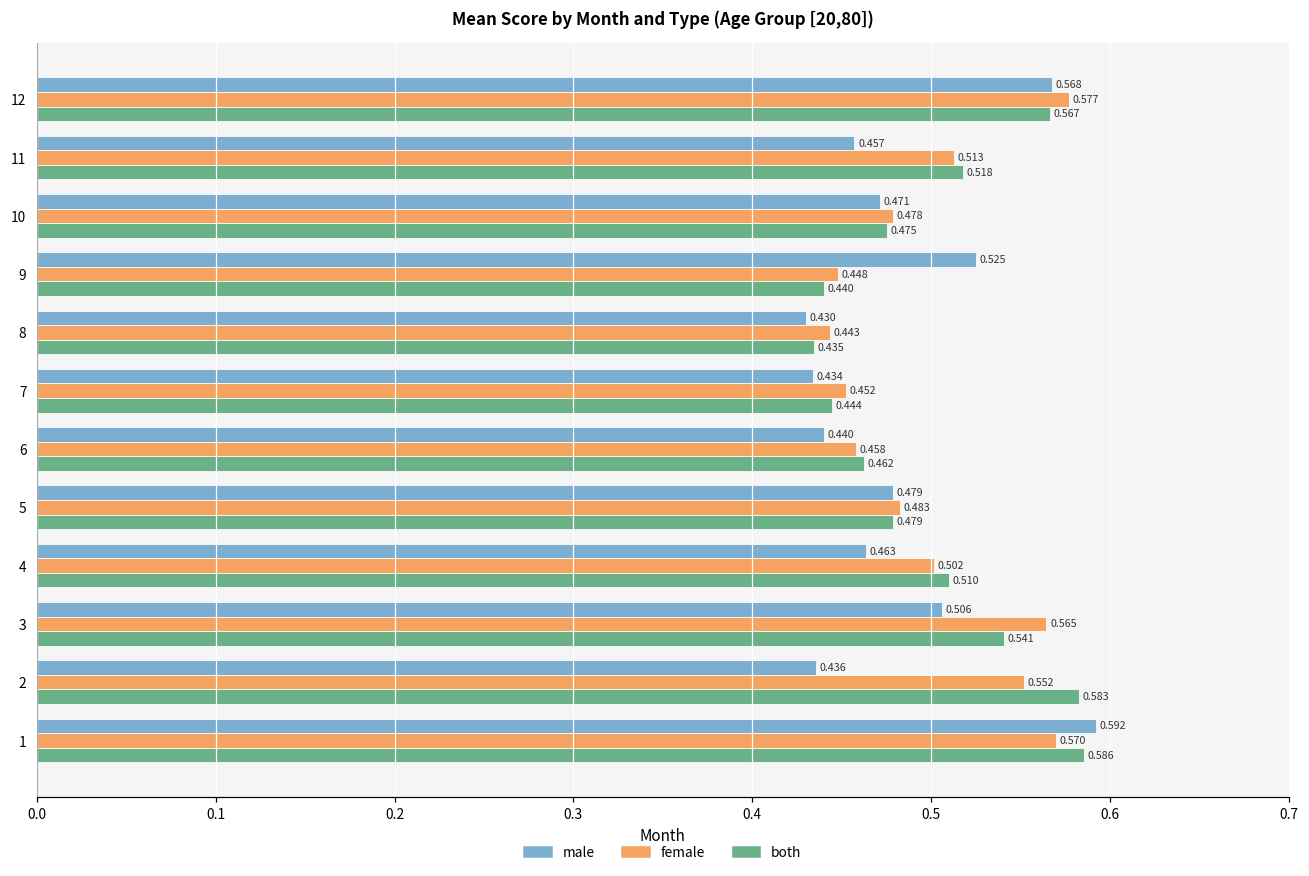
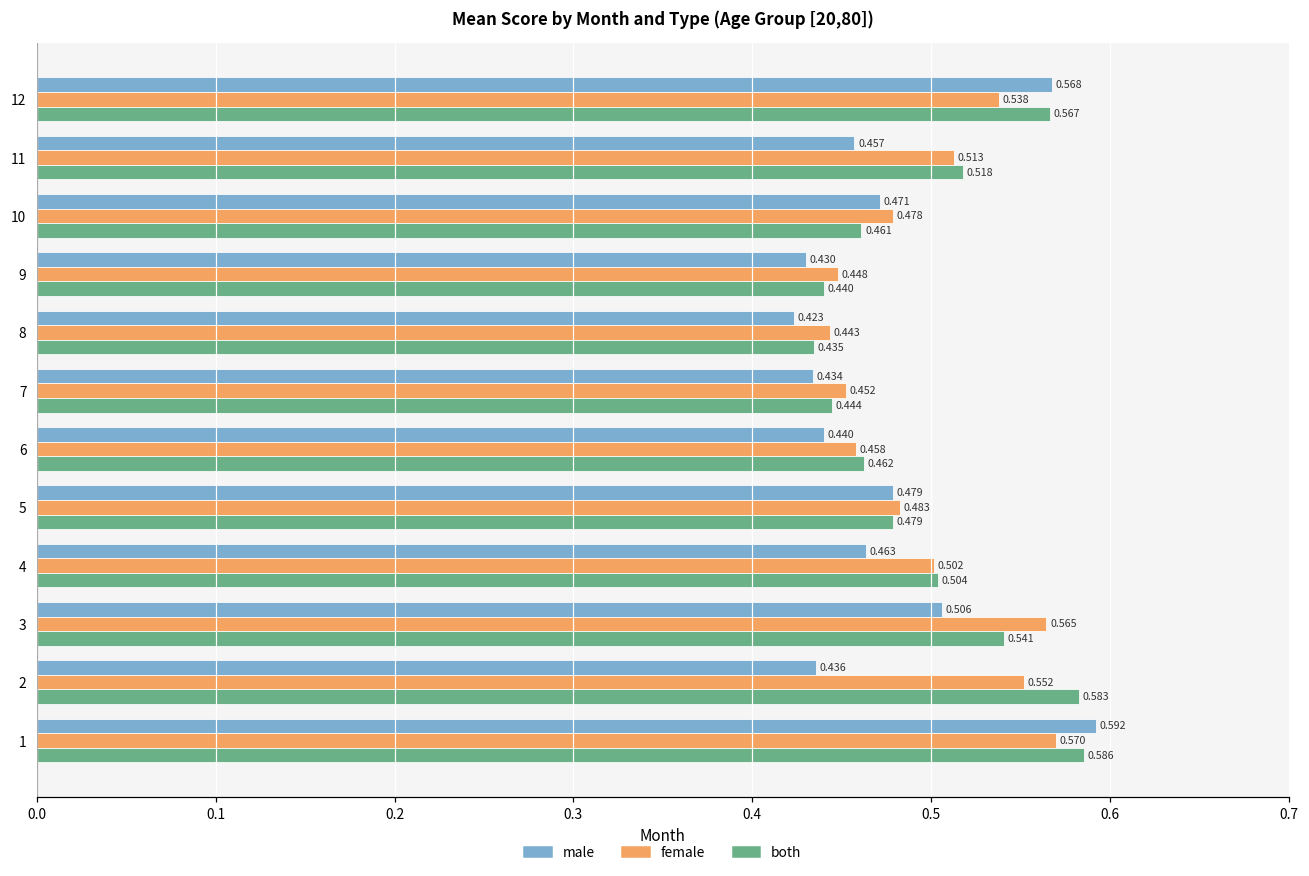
female, 12: 0.577 -> 0.538
both, 10: 0.475 -> 0.461
male, 9: 0.525 -> 0.430
male, 8: 0.430 -> 0.423
both, 4: 0.510 -> 0.504
